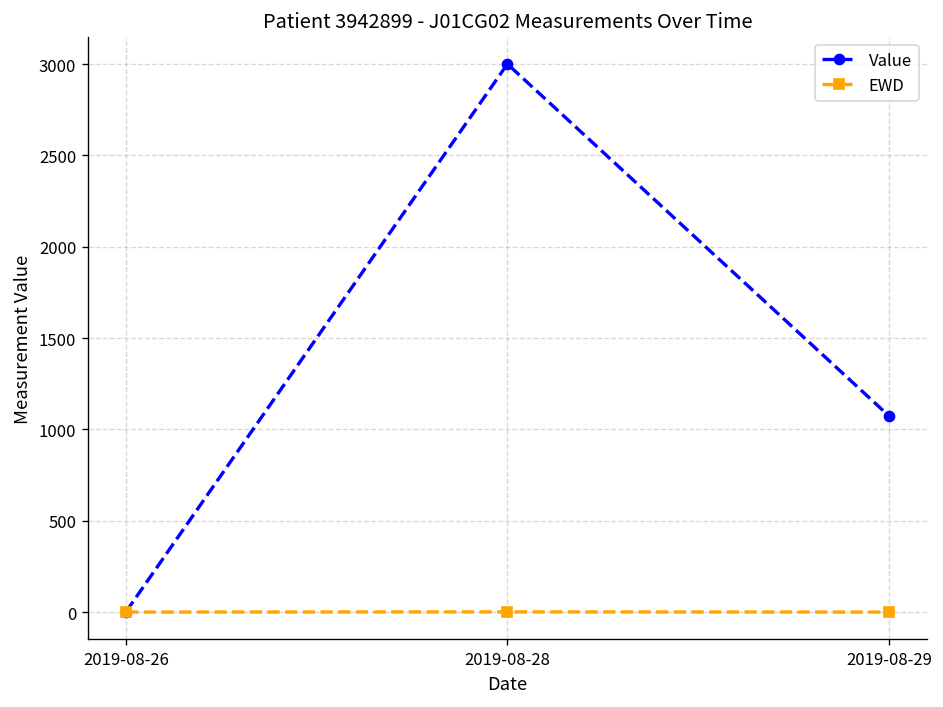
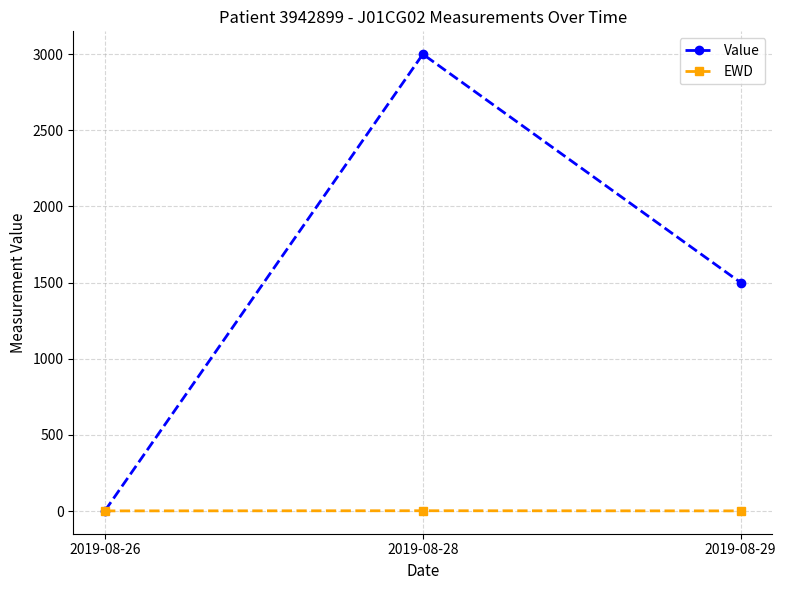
Value, 2019-08-29: 1080 -> 1500
